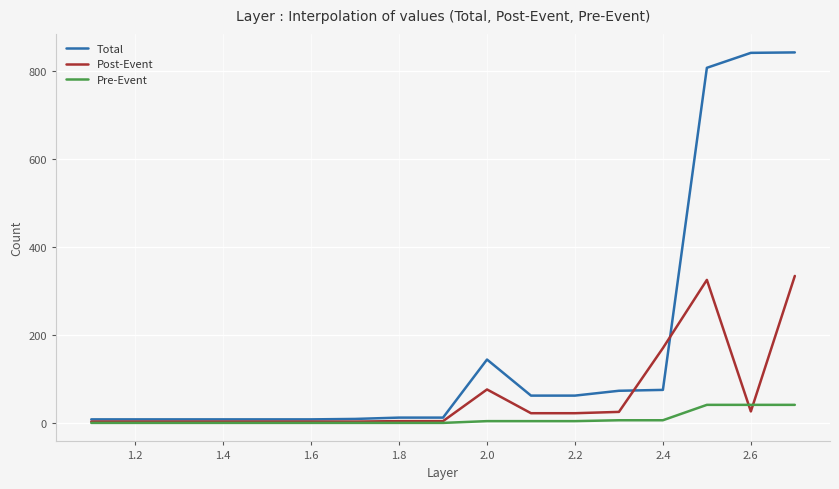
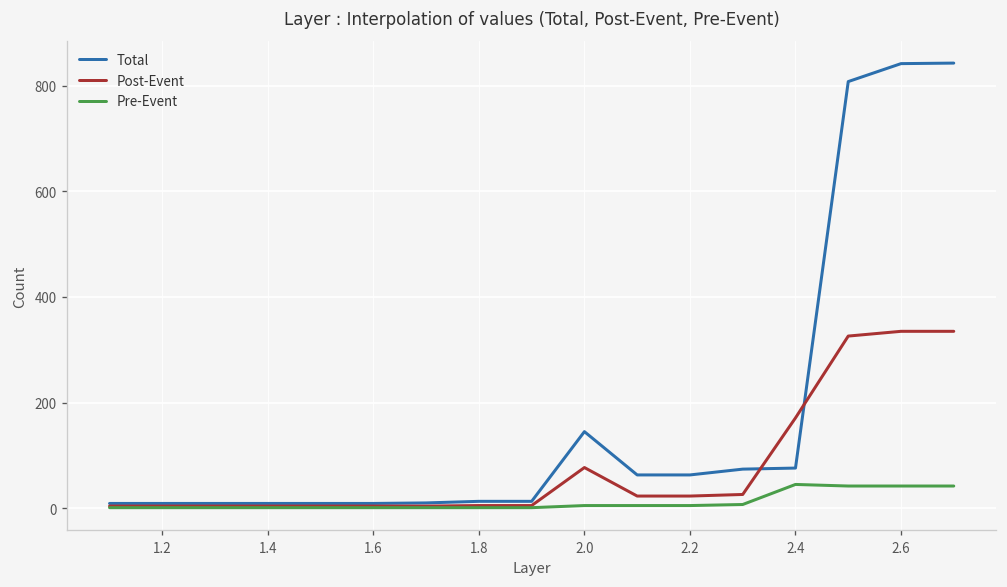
Pre-Event, 2.4: 10 -> 50
Post-Event, 2.6: 30 -> 340
